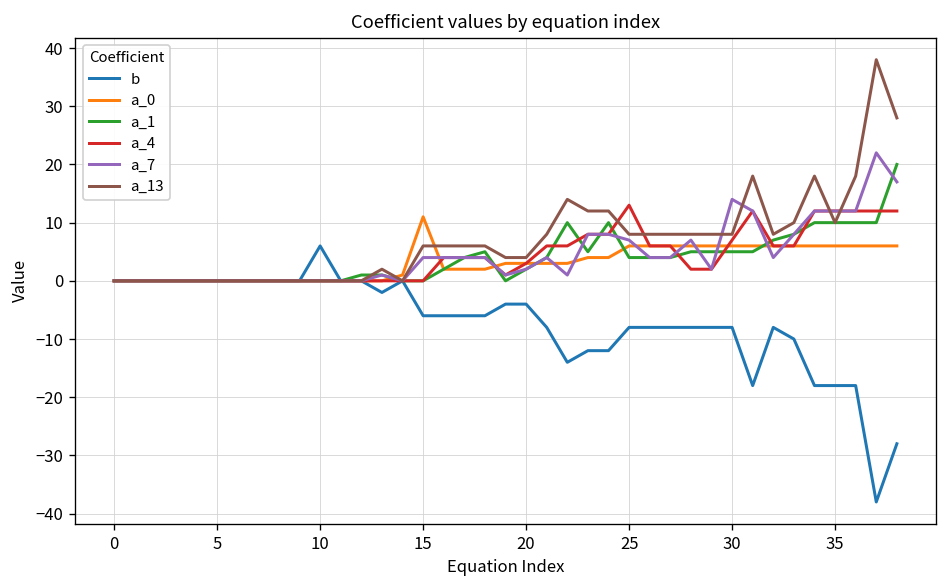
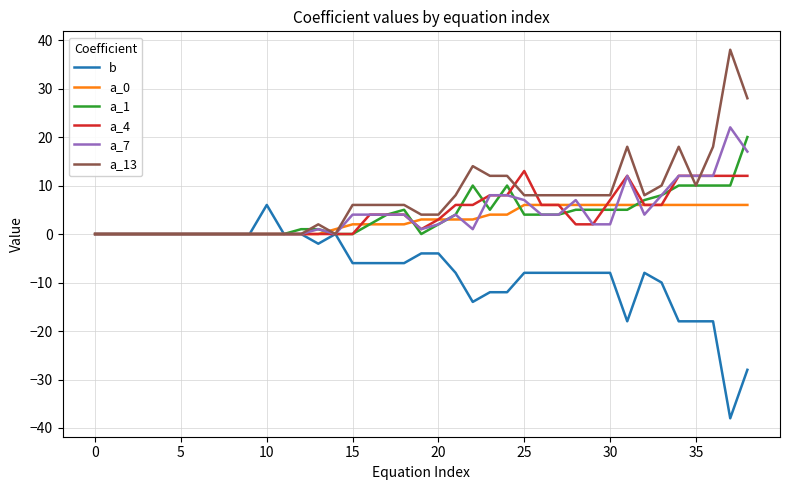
a_0, 15: 11 -> 2
a_7, 30: 14 -> 2
